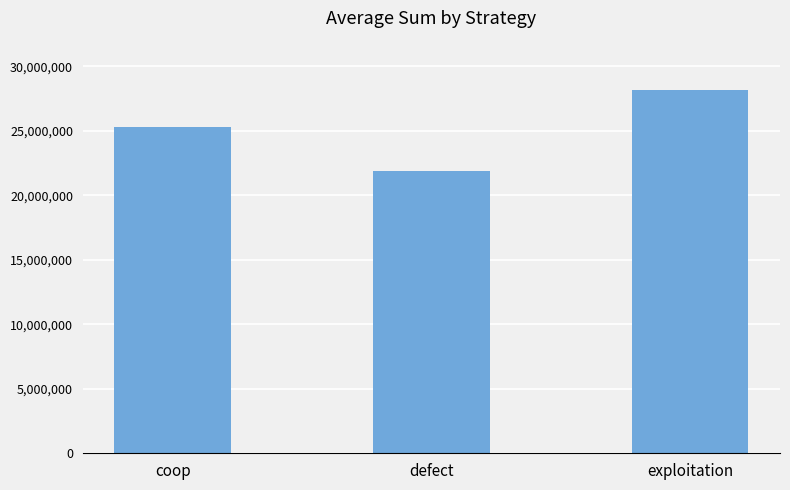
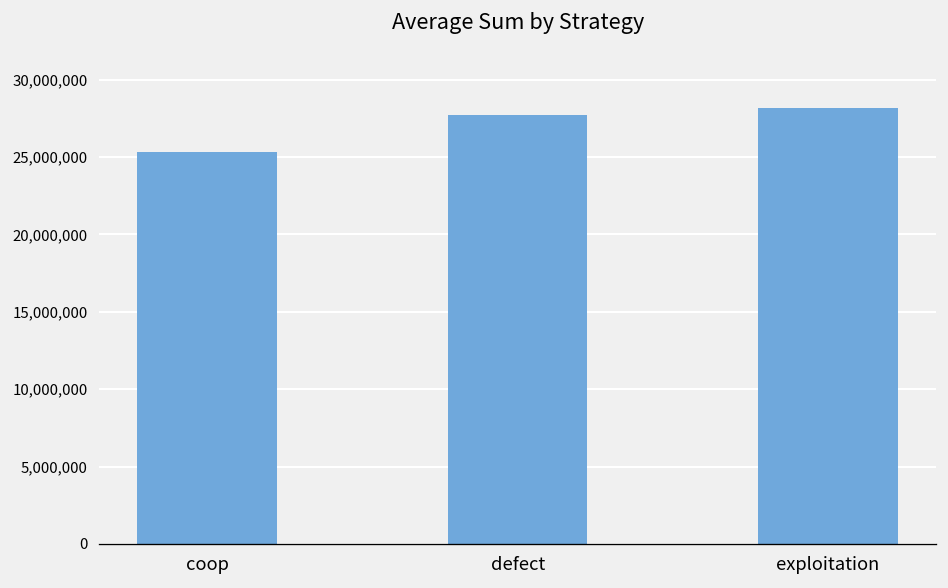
defect: 21,900,000 -> 27,700,000
